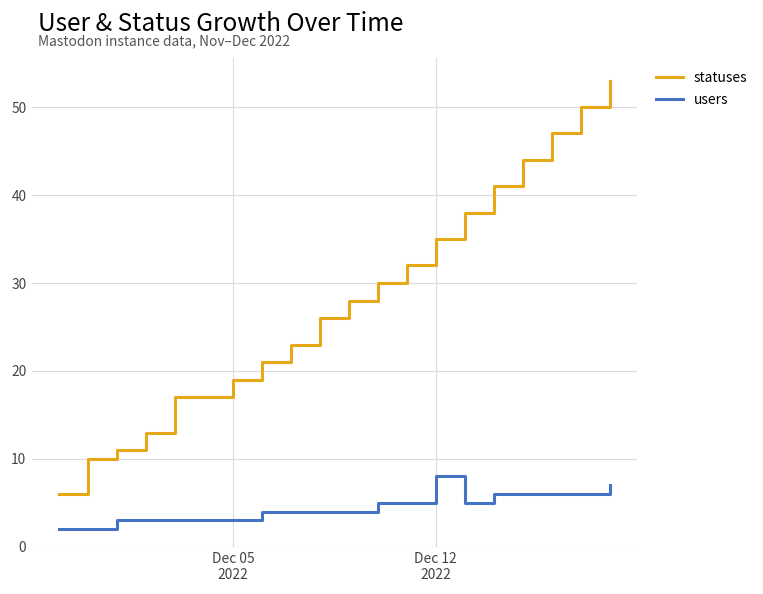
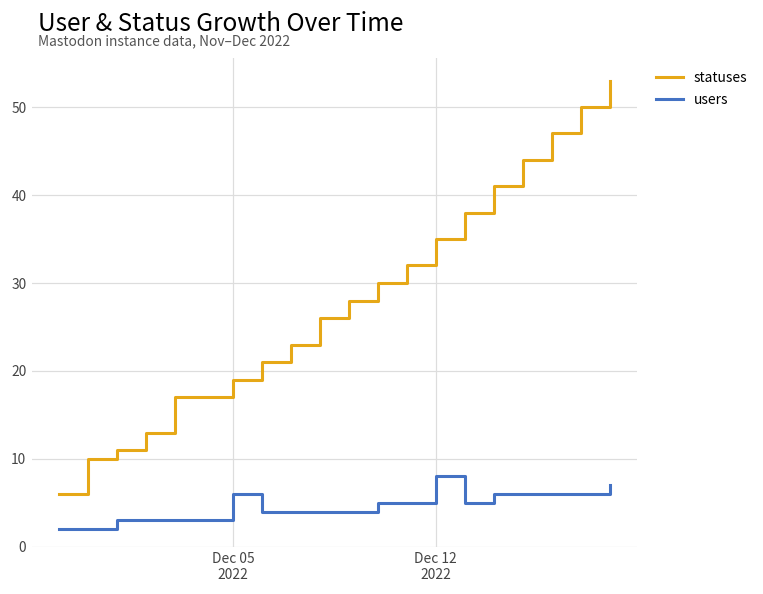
users, Dec 05 2022: 3 -> 6
